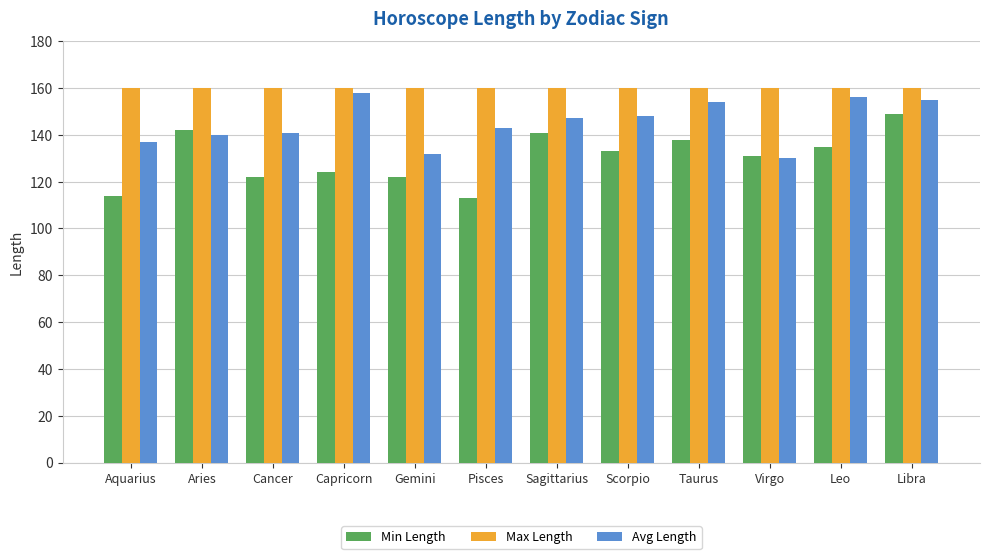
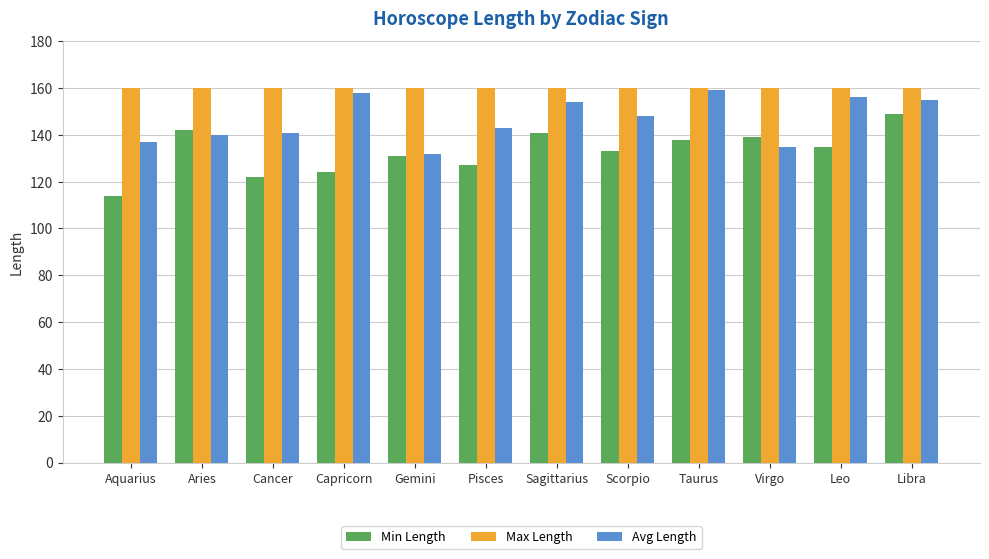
Min Length, Gemini: 122 -> 131
Min Length, Pisces: 113 -> 127
Avg Length, Sagittarius: 147 -> 154
Avg Length, Taurus: 154 -> 159
Min Length, Virgo: 131 -> 139
Avg Length, Virgo: 130 -> 135
